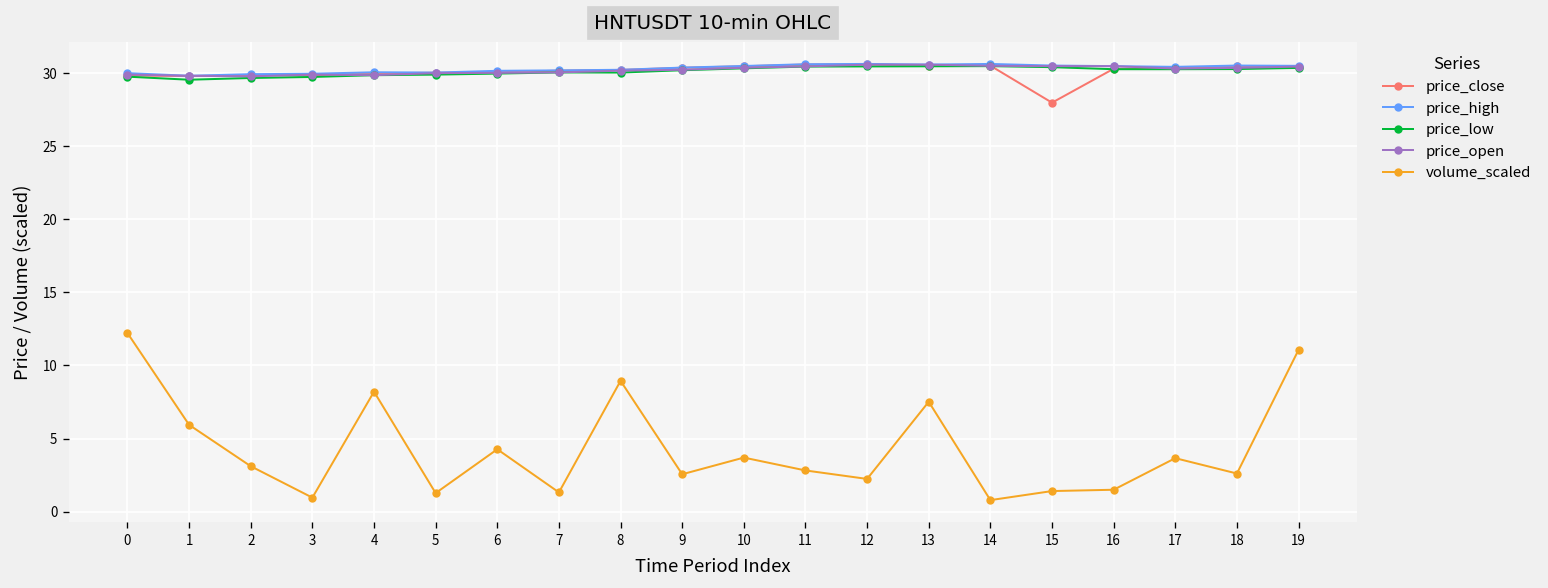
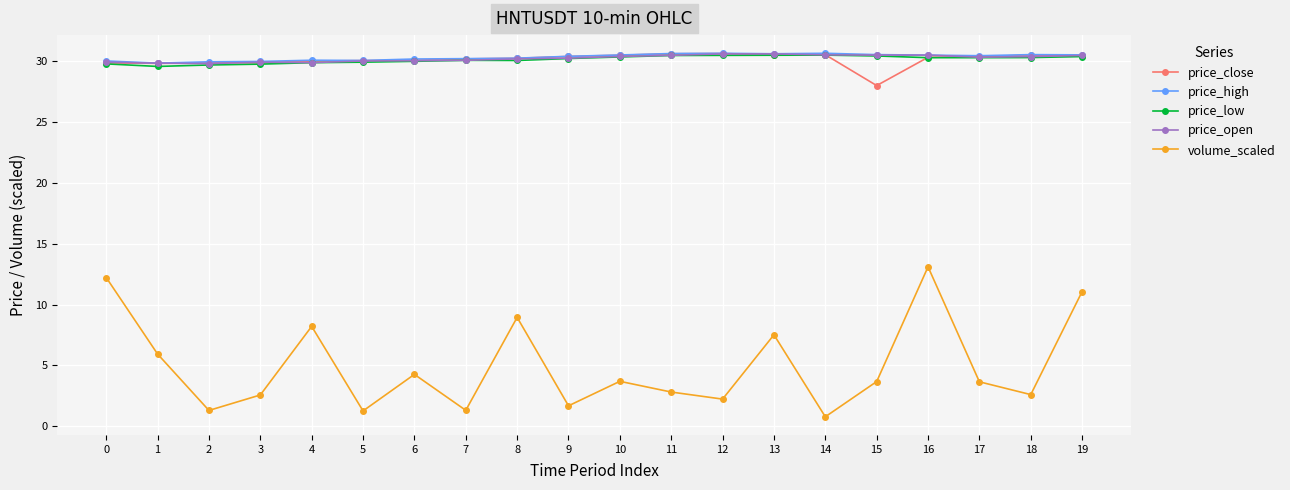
volume_scaled, 2: 3.1 -> 1.3
volume_scaled, 3: 1.0 -> 2.6
volume_scaled, 9: 2.6 -> 1.7
volume_scaled, 15: 1.4 -> 3.7
volume_scaled, 16: 1.5 -> 13.1
